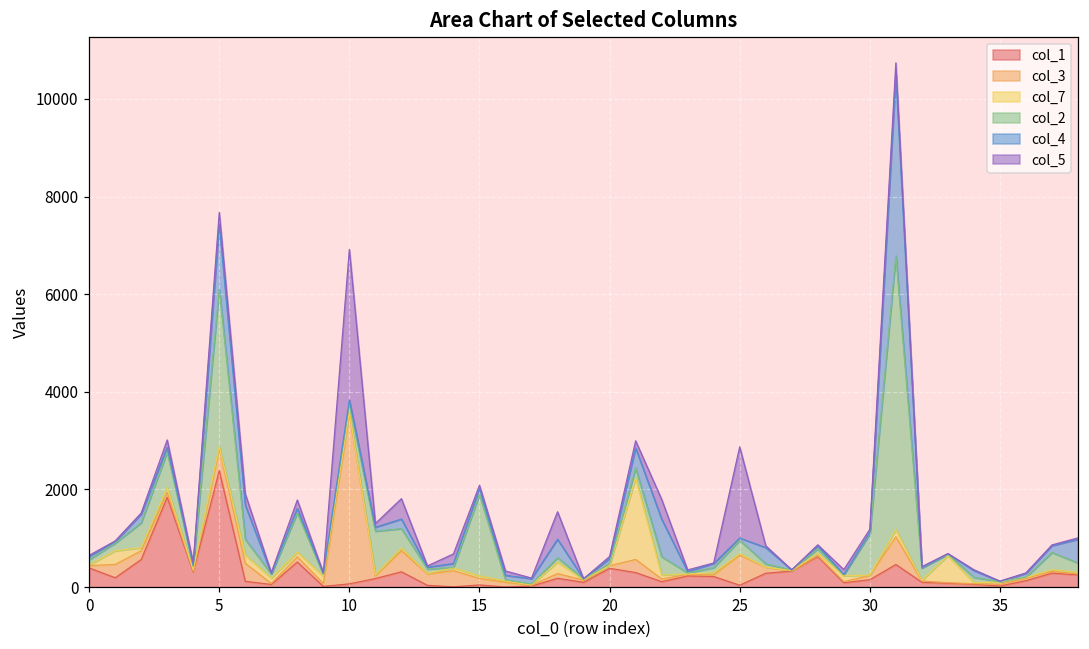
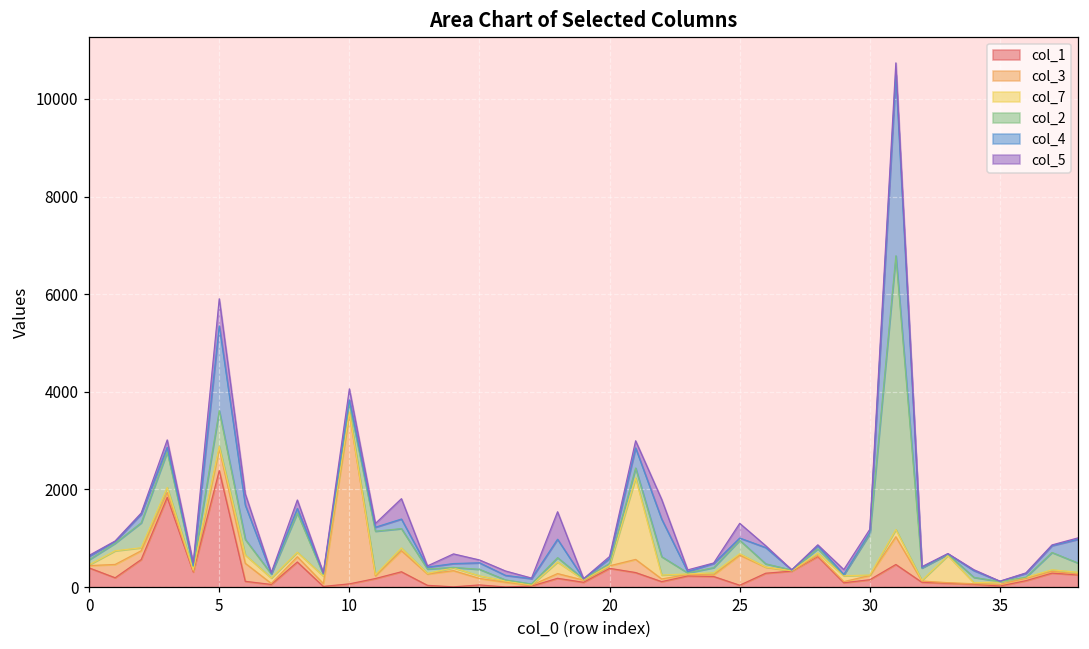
col_2, 5: 3200 -> 700
col_4, 5: 1300 -> 1700
col_5, 5: 200 -> 600
col_5, 10: 3100 -> 200
col_2, 15: 1700 -> 100
col_5, 25: 1900 -> 300
